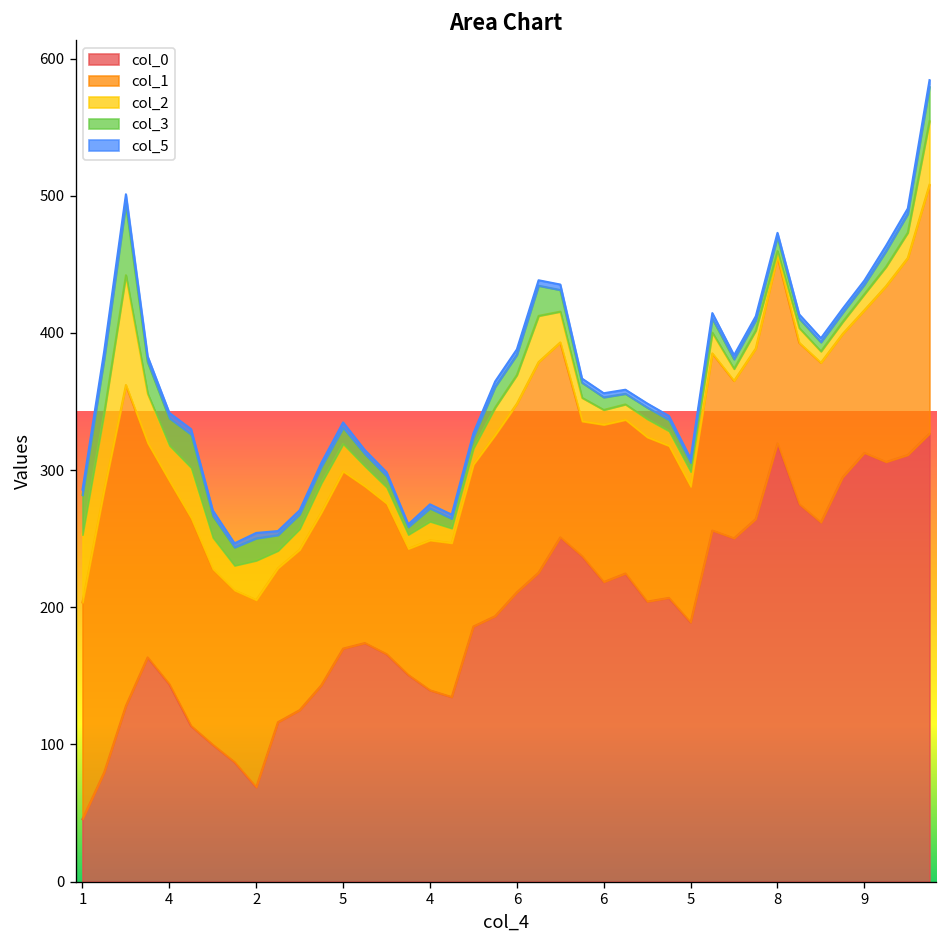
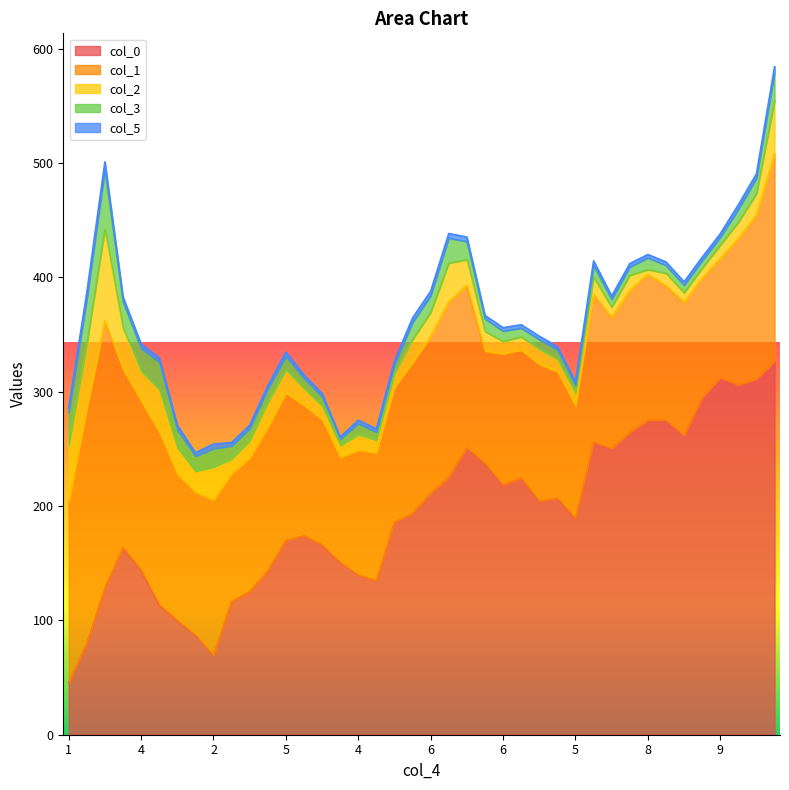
col_0, 8: 320 -> 275
col_1, 8: 136 -> 128
